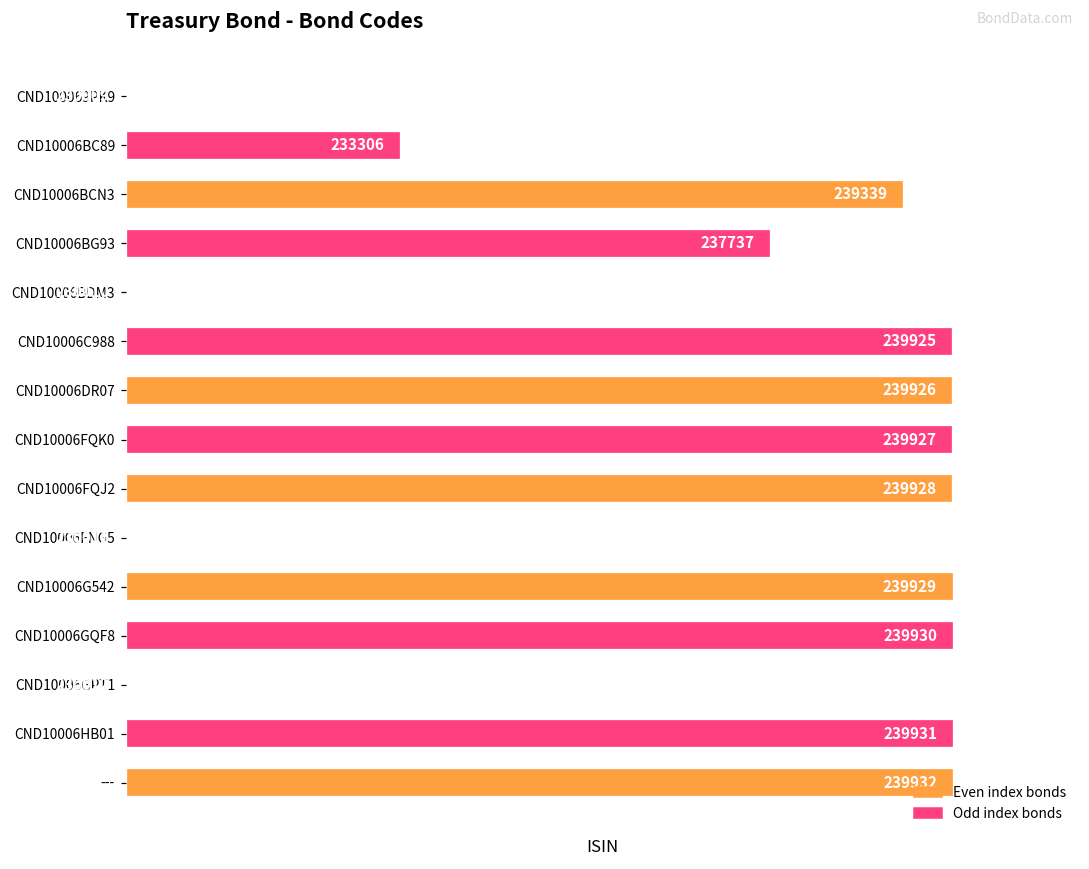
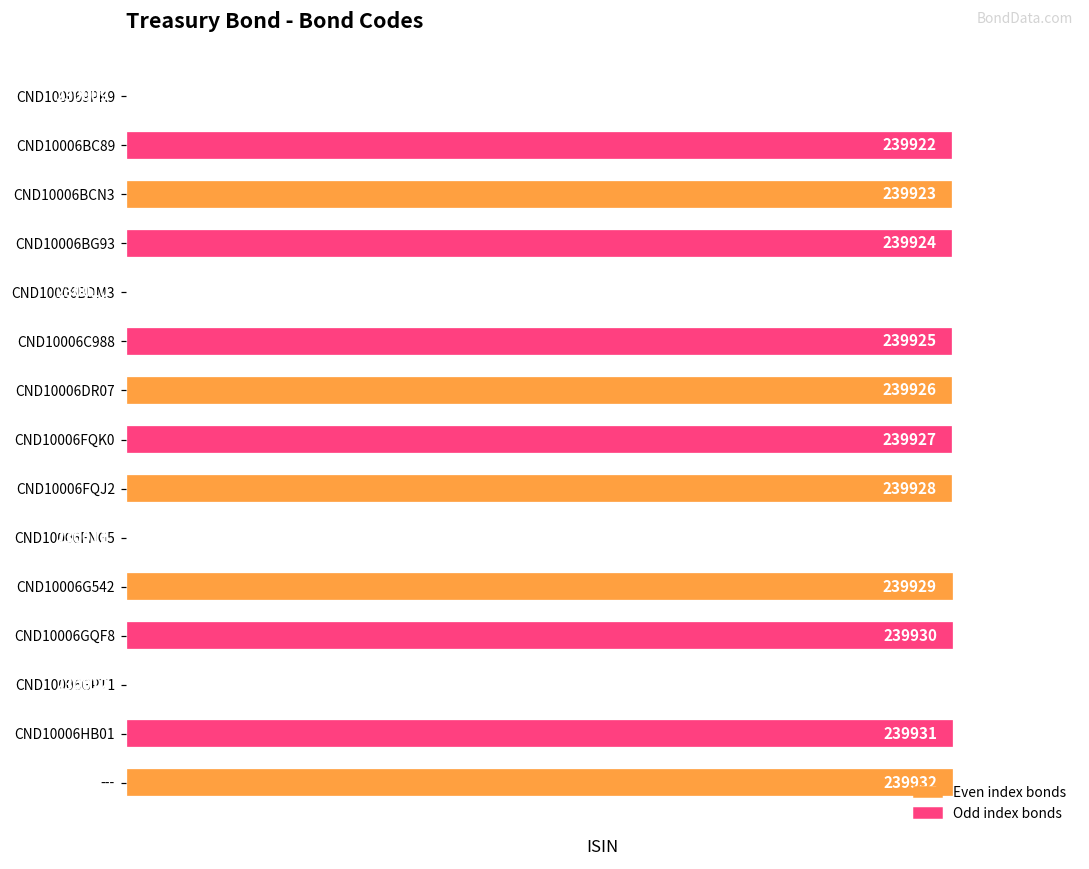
CND10006BC89: 233306 -> 239922
CND10006BCN3: 239339 -> 239923
CND10006BG93: 237737 -> 239924
